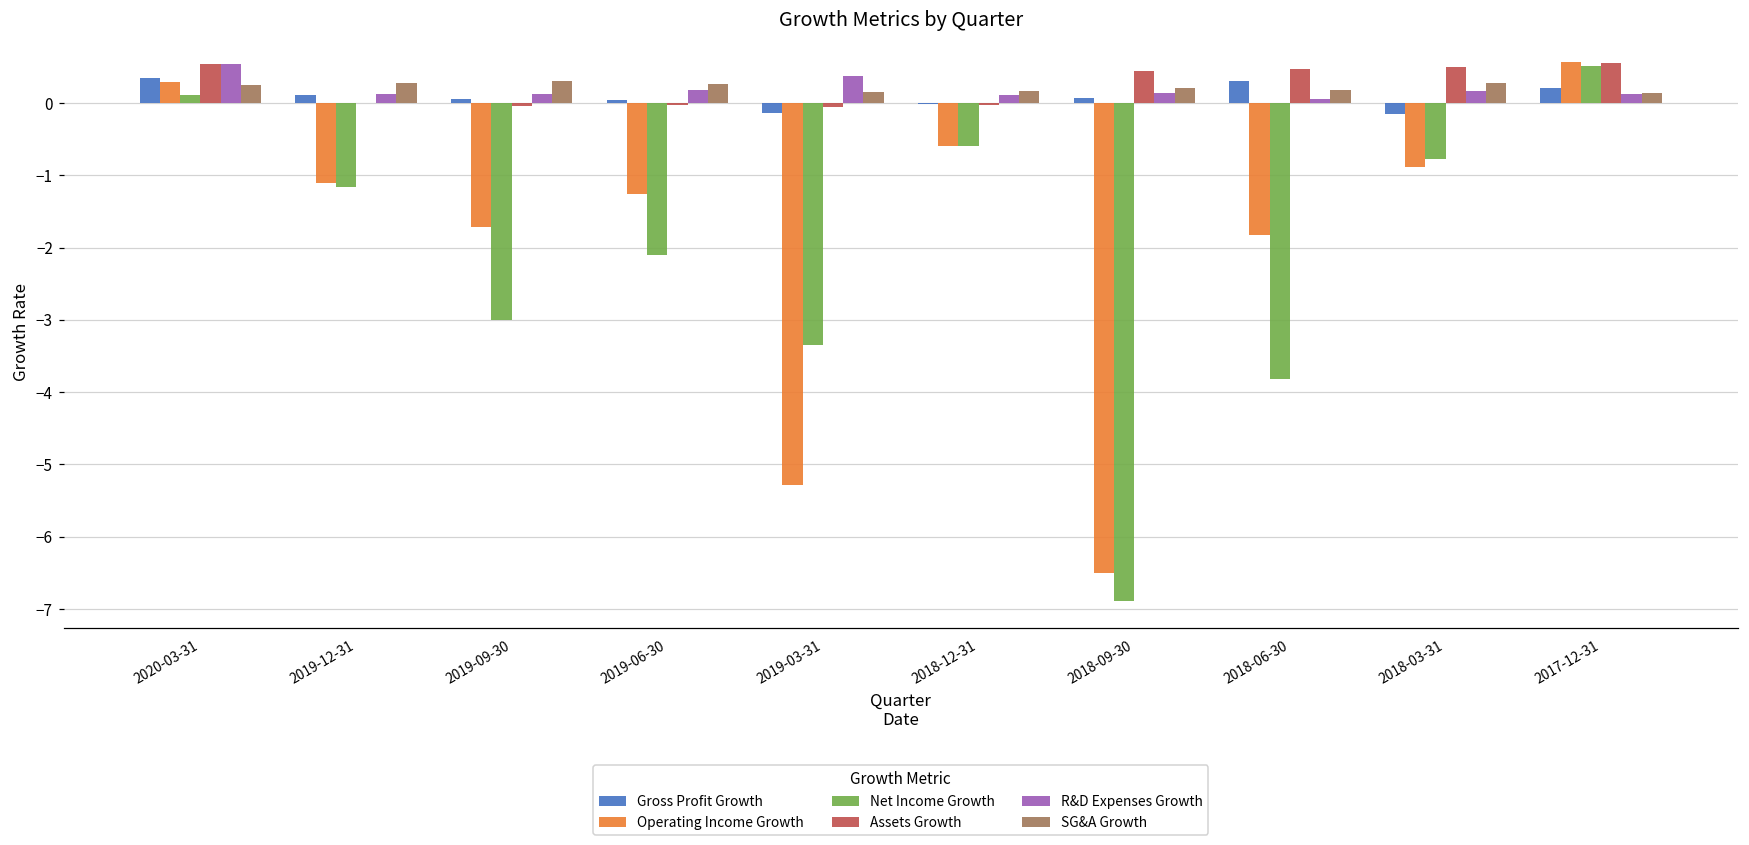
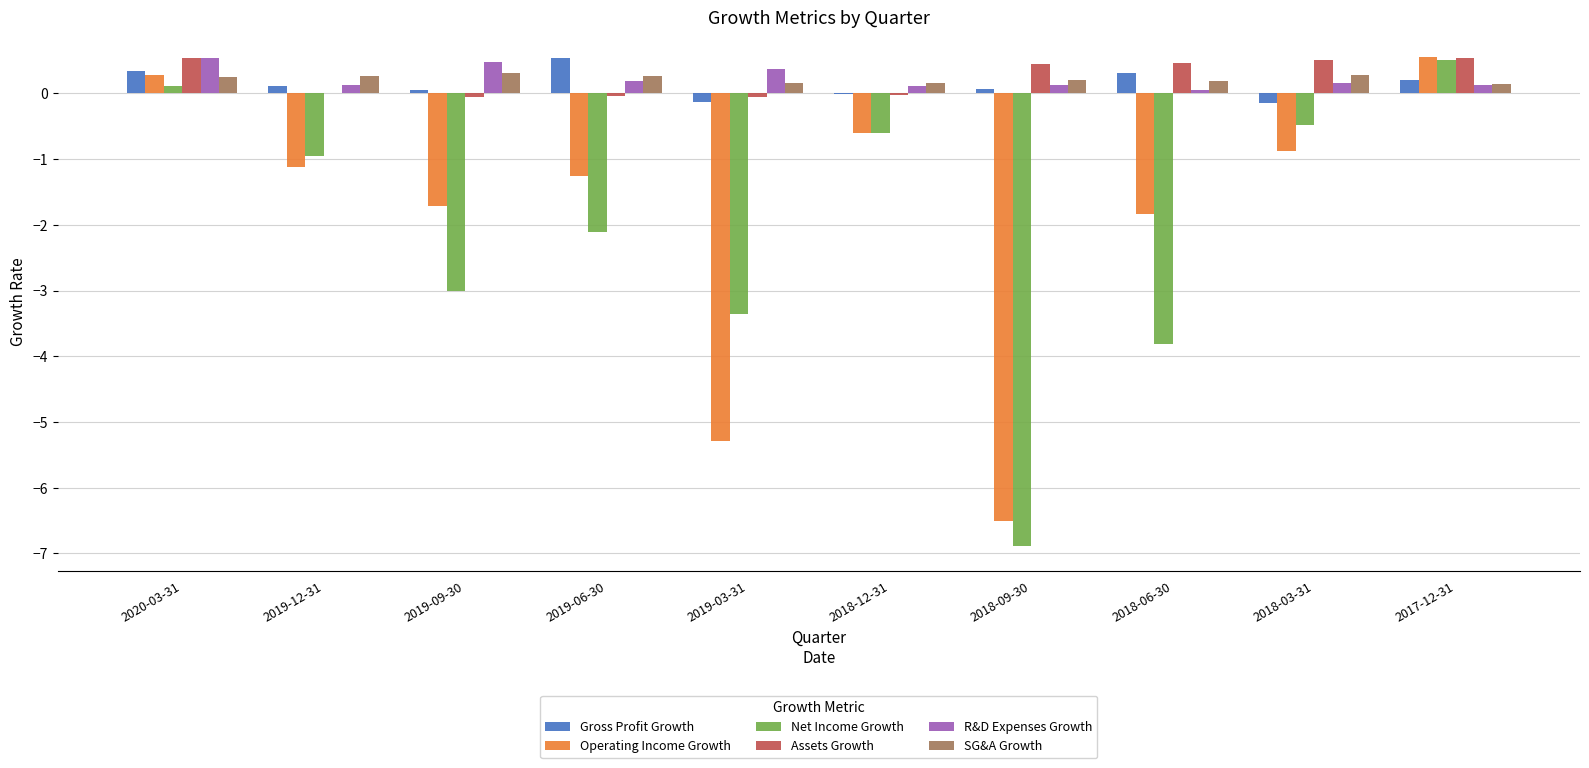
Net Income Growth, 2019-12-31: -1.2 -> -0.9
R&D Expenses Growth, 2019-09-30: 0.1 -> 0.5
Gross Profit Growth, 2019-06-30: 0.0 -> 0.5
Net Income Growth, 2018-03-31: -0.8 -> -0.5
